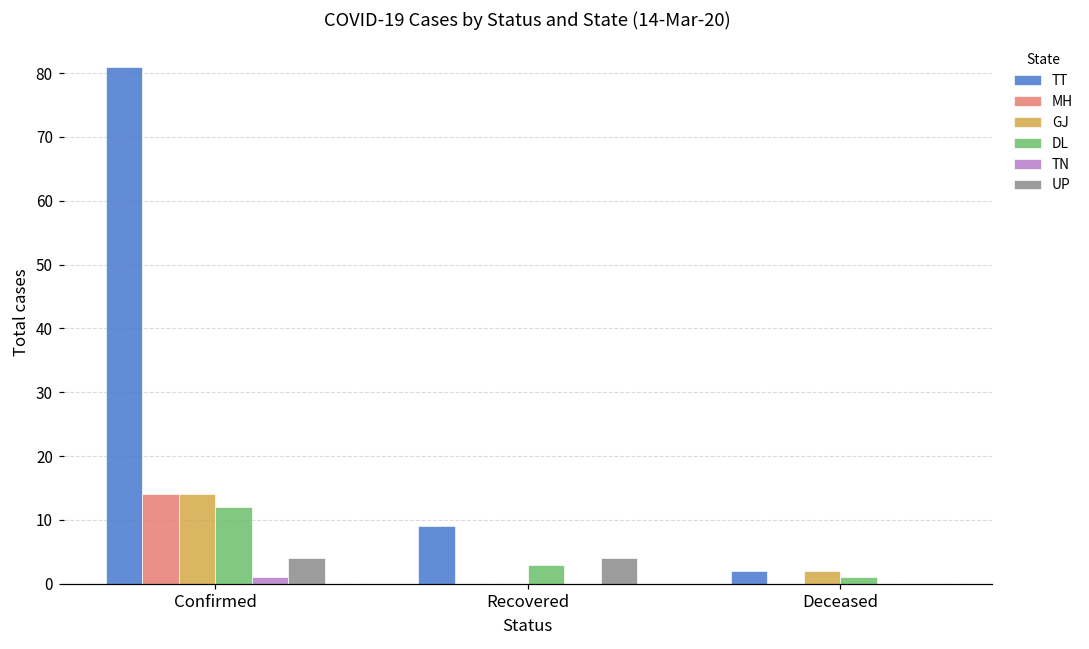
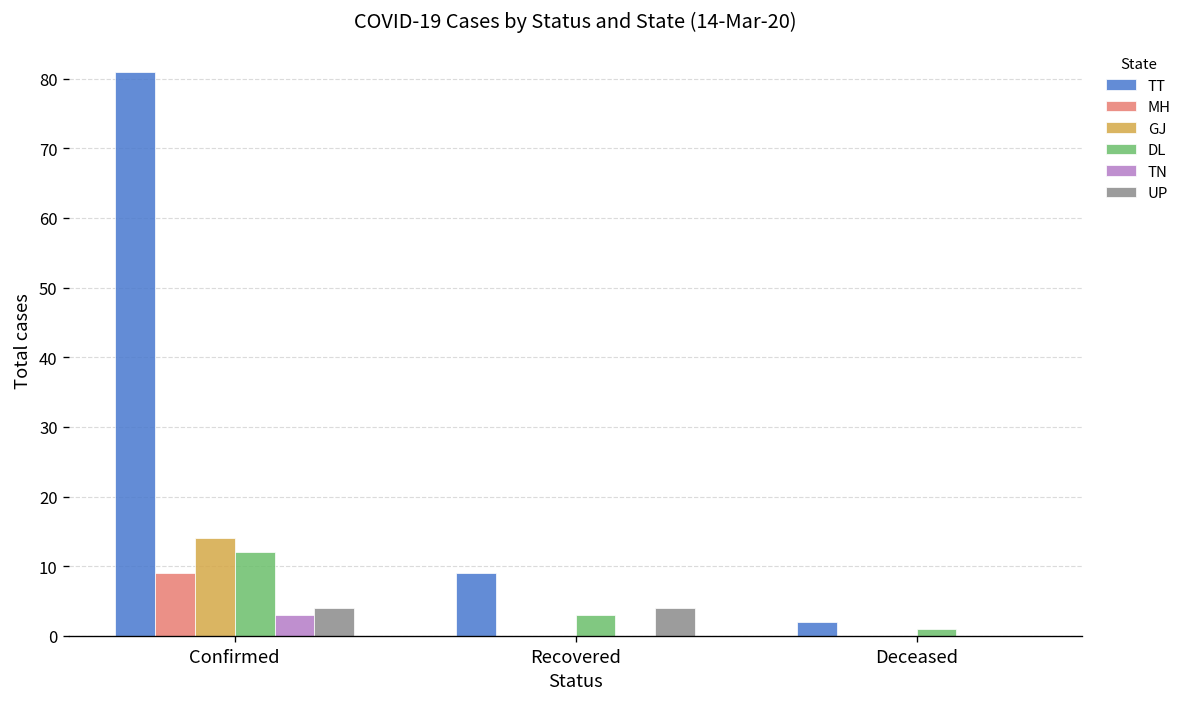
MH, Confirmed: 14 -> 9
TN, Confirmed: 1 -> 3
GJ, Deceased: 2 -> 0
